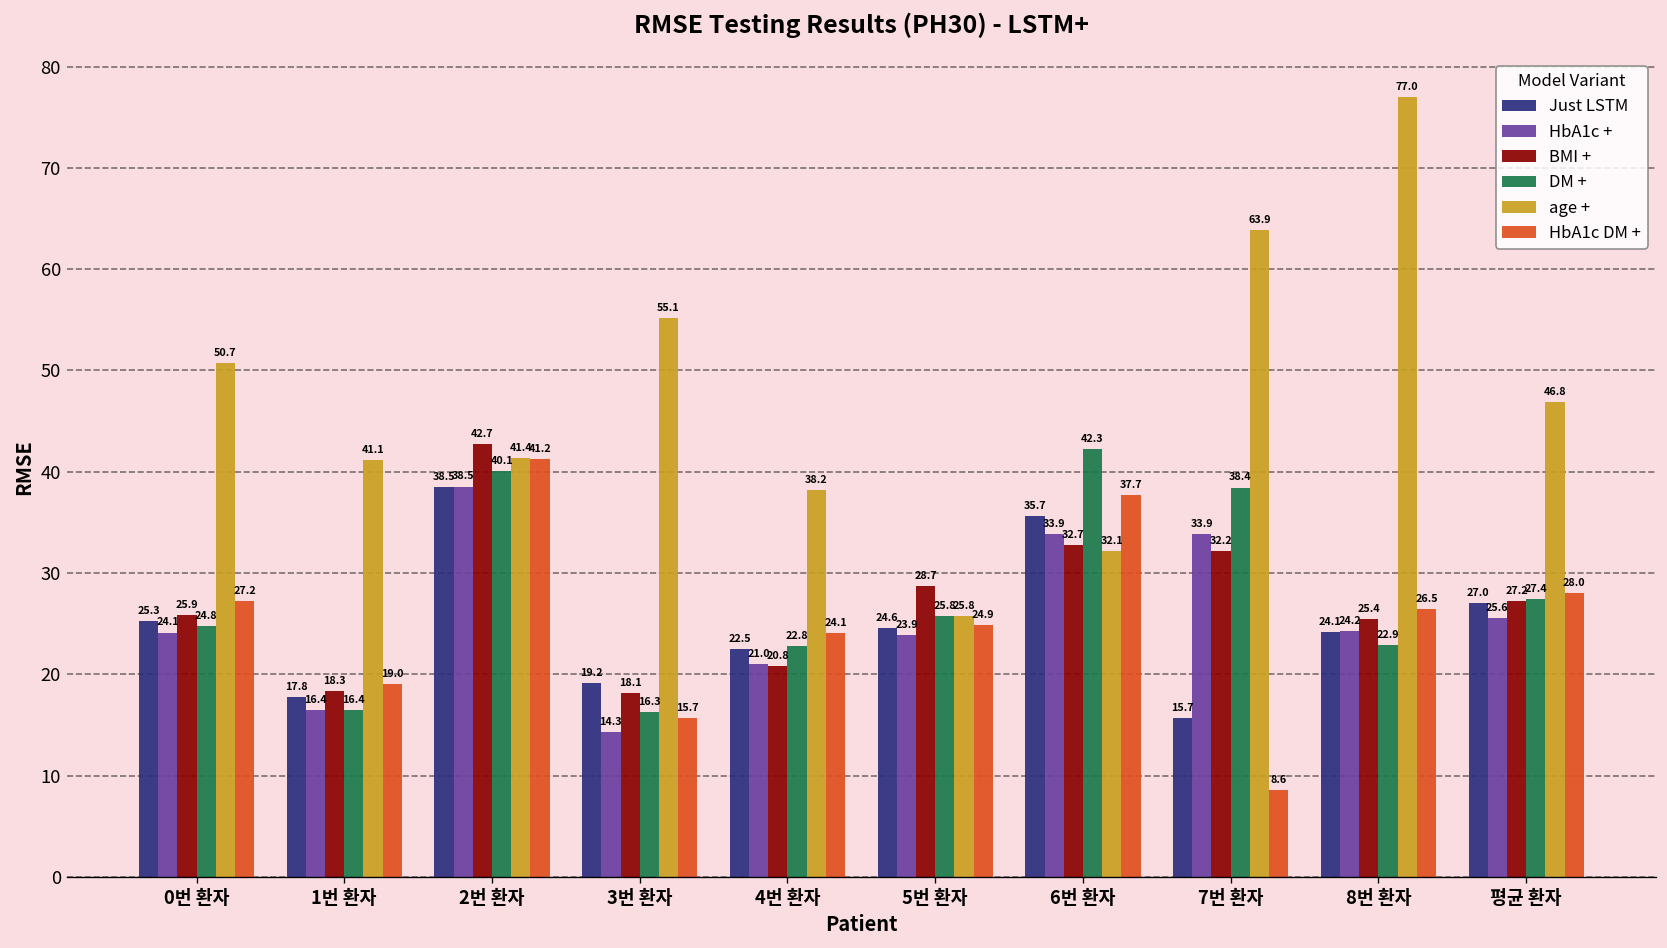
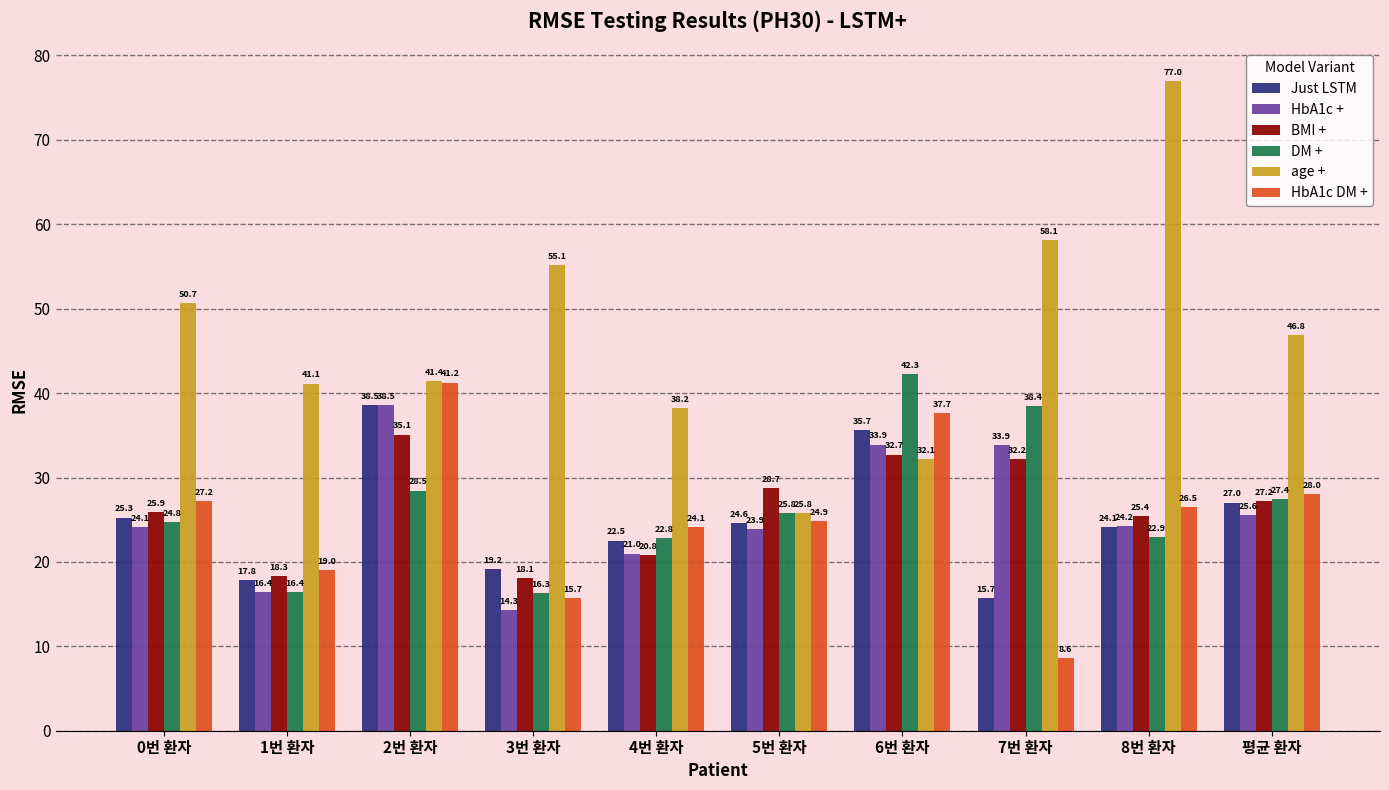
BMI +, 2번 환자: 42.7 -> 35.1
DM +, 2번 환자: 40.1 -> 28.5
age +, 7번 환자: 63.9 -> 58.1
